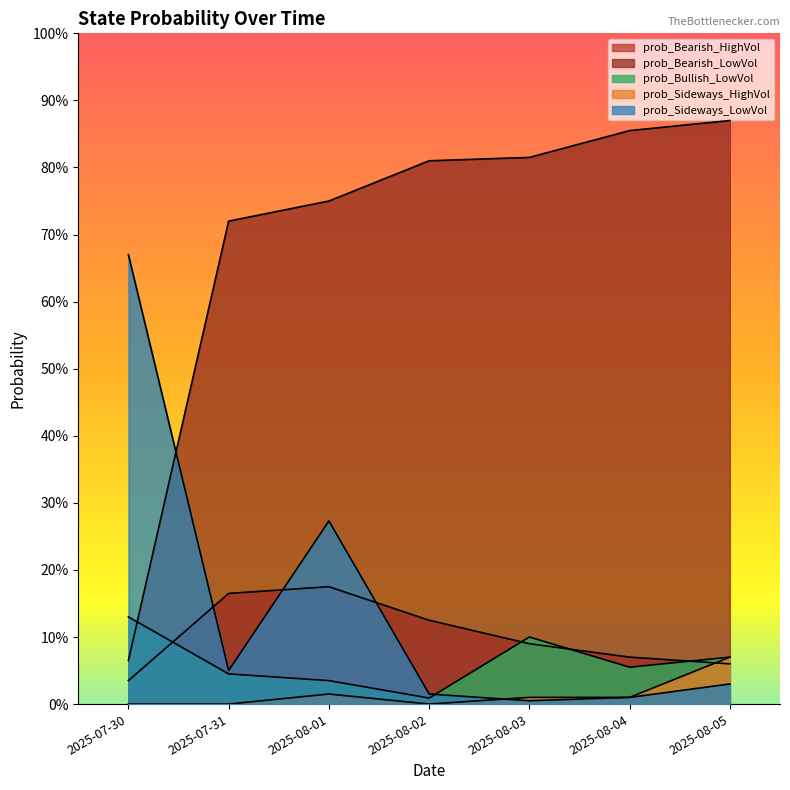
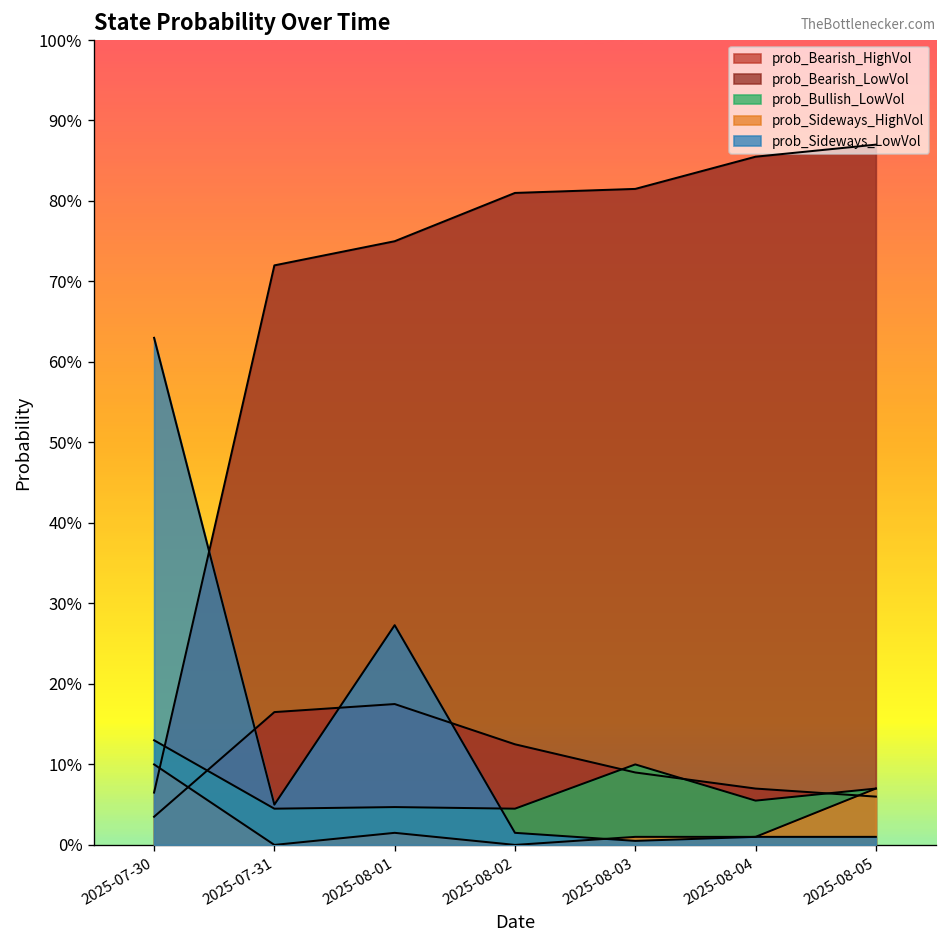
prob_Sideways_HighVol, 2025-07-30: 0% -> 10%
prob_Sideways_LowVol, 2025-07-30: 67% -> 63%
prob_Bullish_LowVol, 2025-08-01: 4% -> 5%
prob_Bullish_LowVol, 2025-08-02: 1% -> 5%
prob_Sideways_LowVol, 2025-08-05: 3% -> 1%
